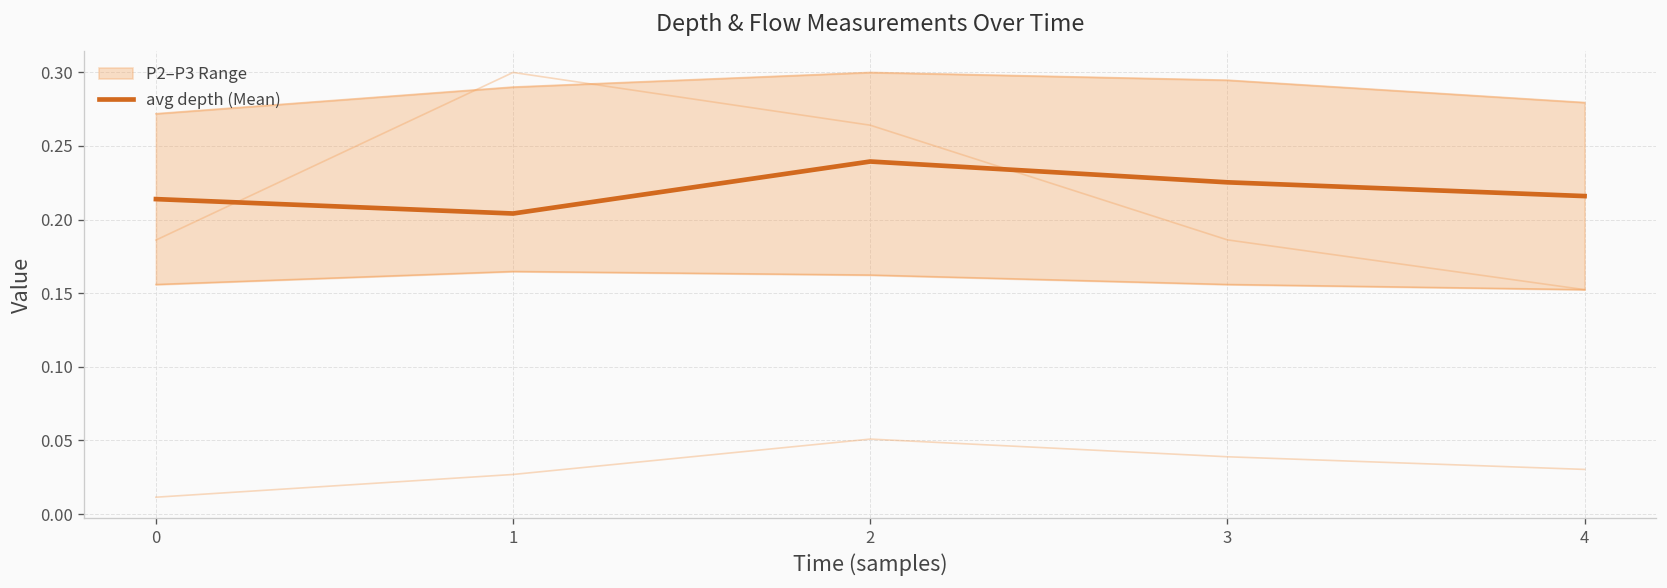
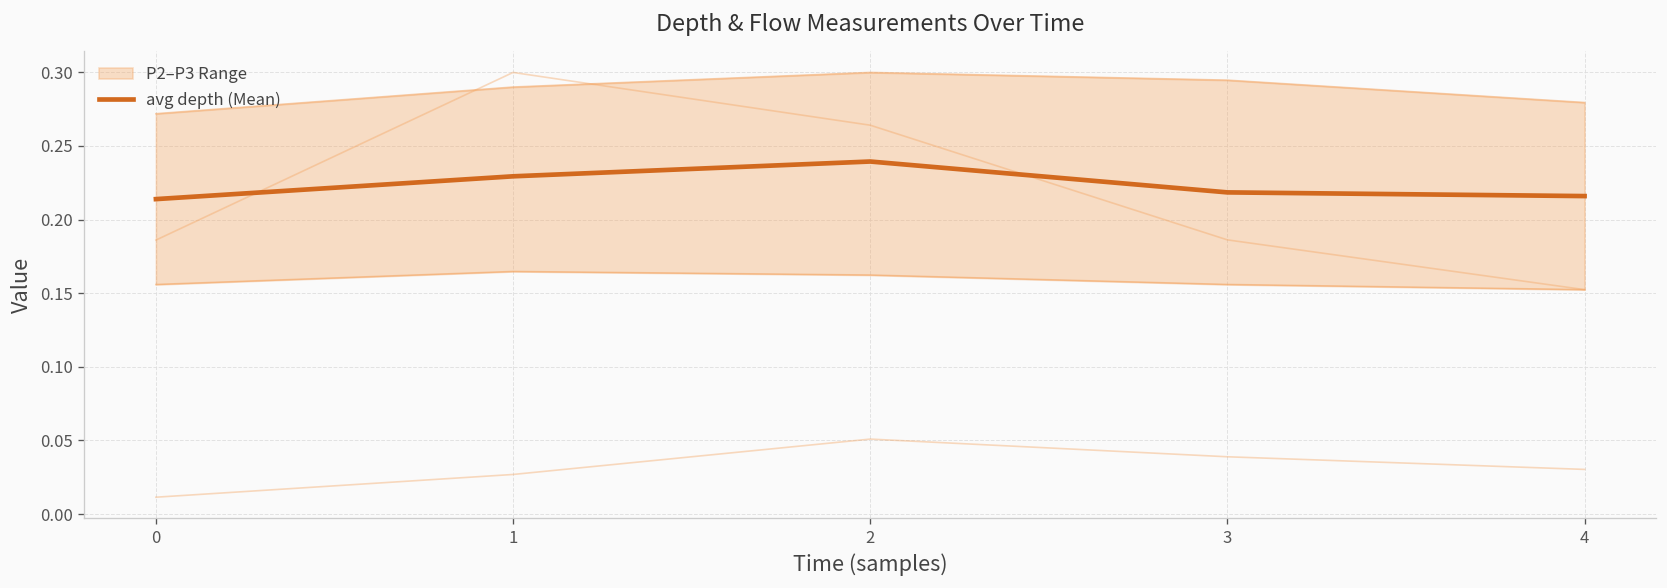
avg depth (Mean), 1: 0.204 -> 0.229
avg depth (Mean), 3: 0.225 -> 0.218
